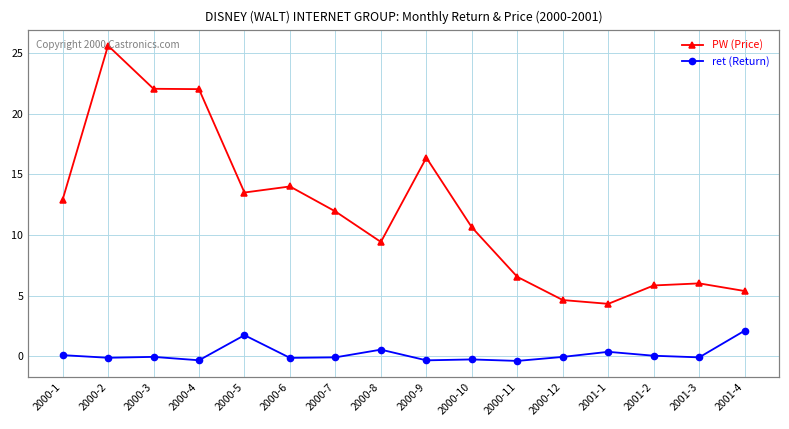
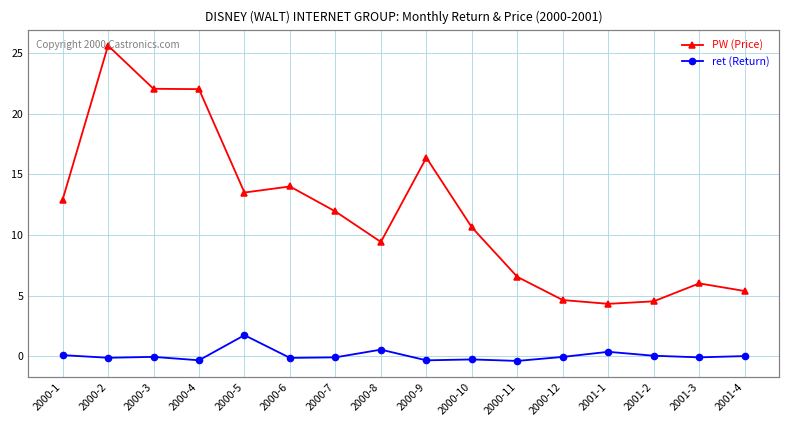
PW (Price), 2001-2: 5.8 -> 4.5
ret (Return), 2001-4: 2.1 -> 0.0
